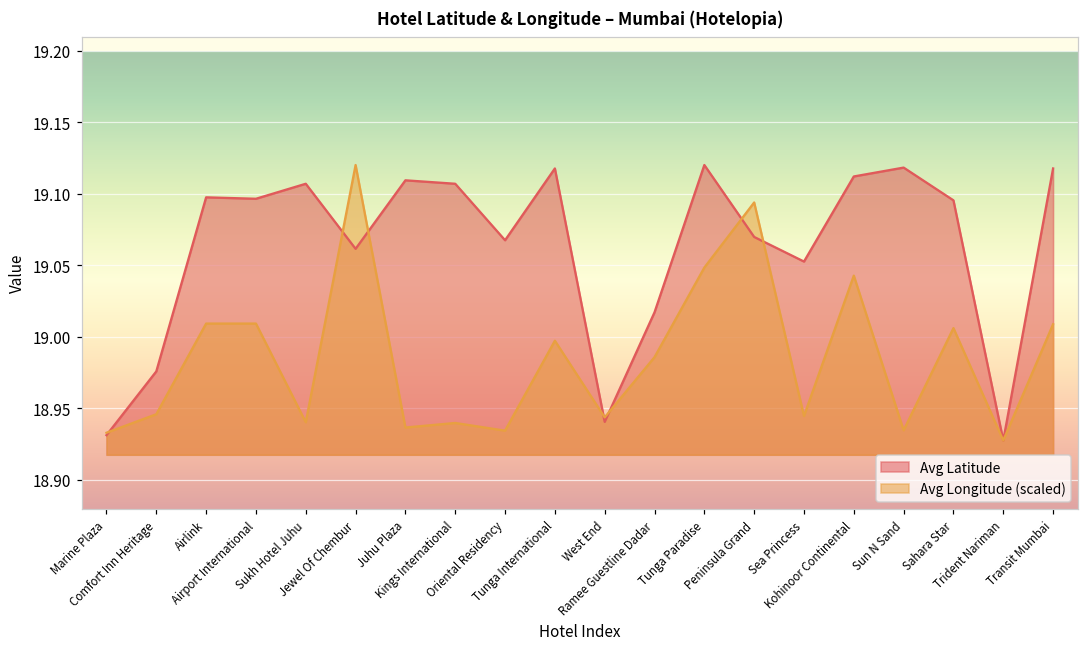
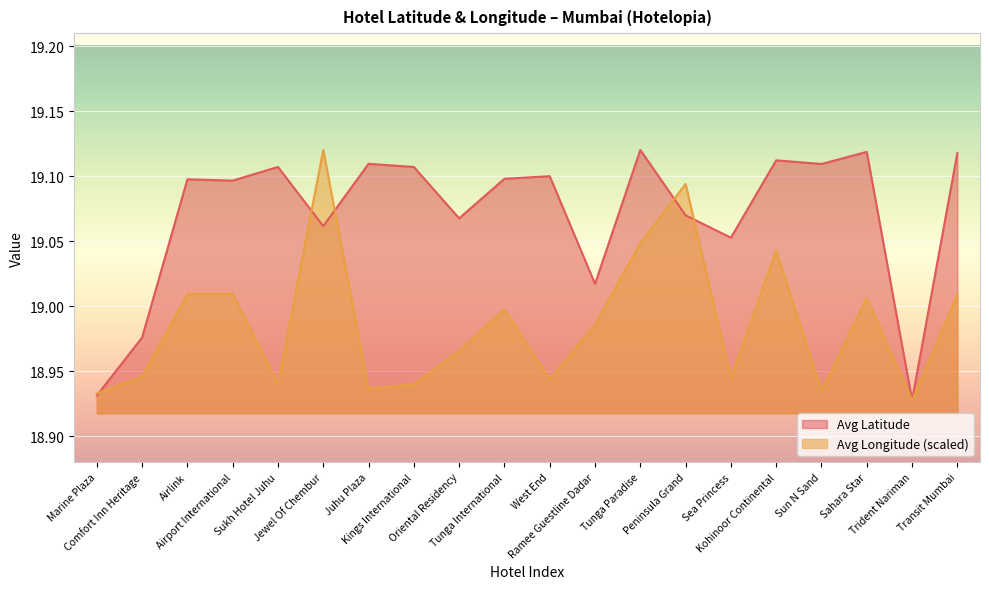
Avg Longitude (scaled), Oriental Residency: 18.934 -> 18.966
Avg Latitude, Tunga International: 19.118 -> 19.098
Avg Latitude, West End: 18.941 -> 19.100
Avg Latitude, Sun N Sand: 19.118 -> 19.109
Avg Latitude, Sahara Star: 19.096 -> 19.119
